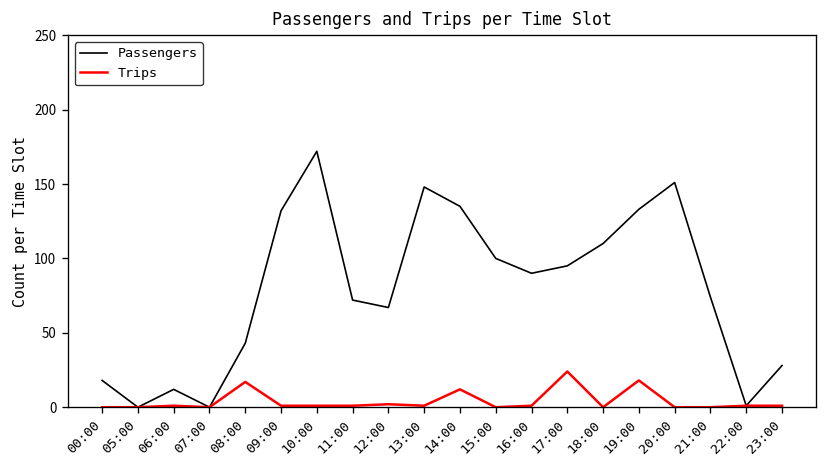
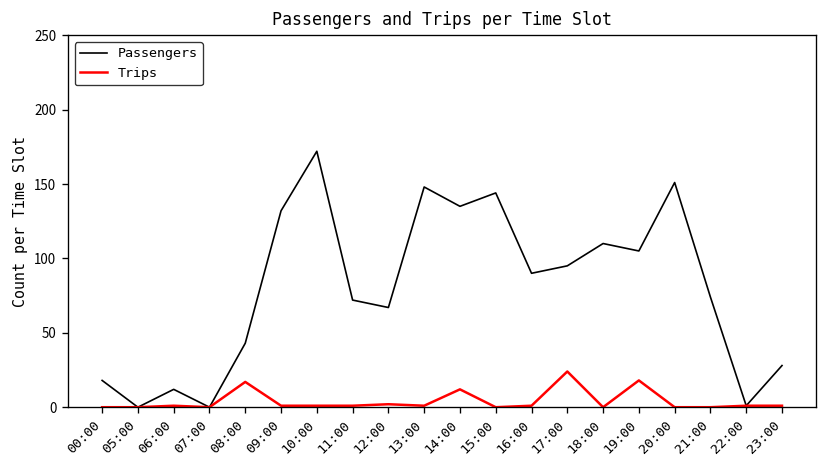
Passengers, 15:00: 100 -> 144
Passengers, 19:00: 133 -> 105
